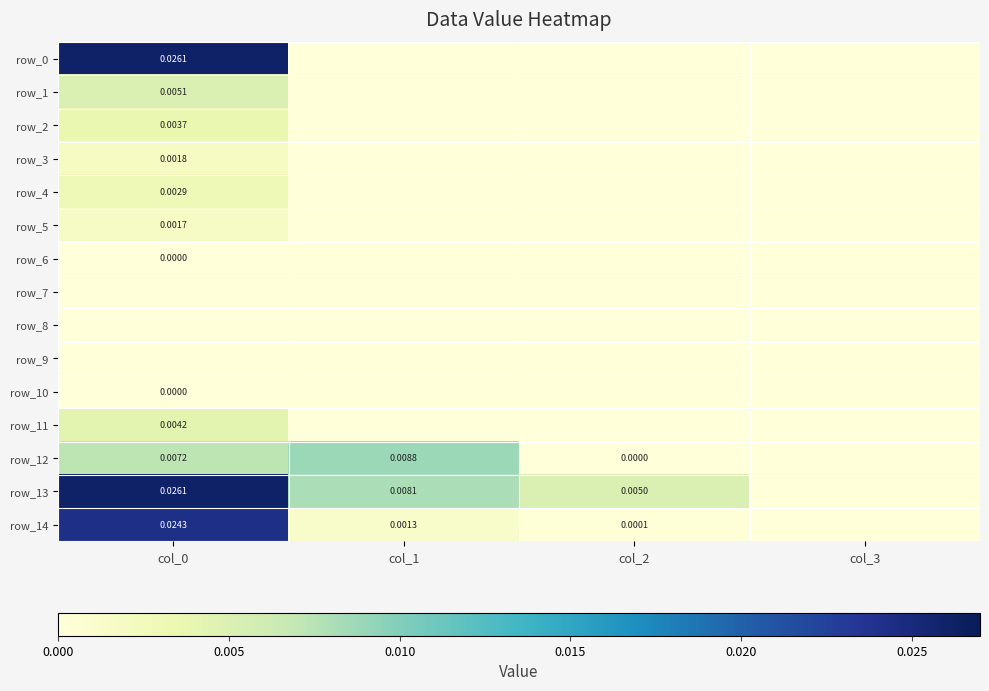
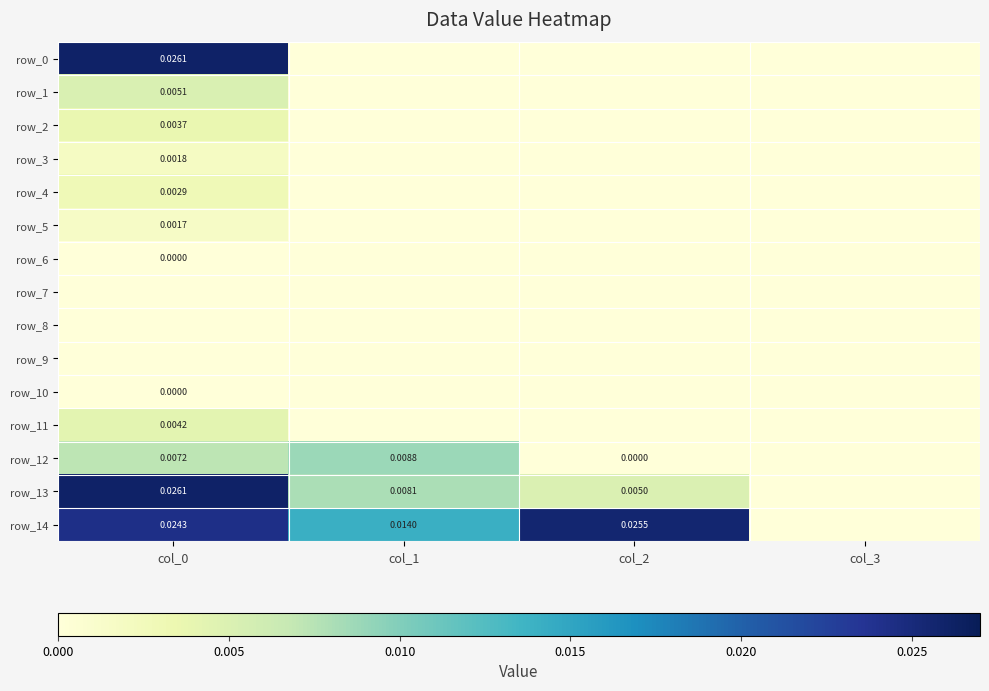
row_14, col_1: 0.0013 -> 0.0140
row_14, col_2: 0.0001 -> 0.0255
